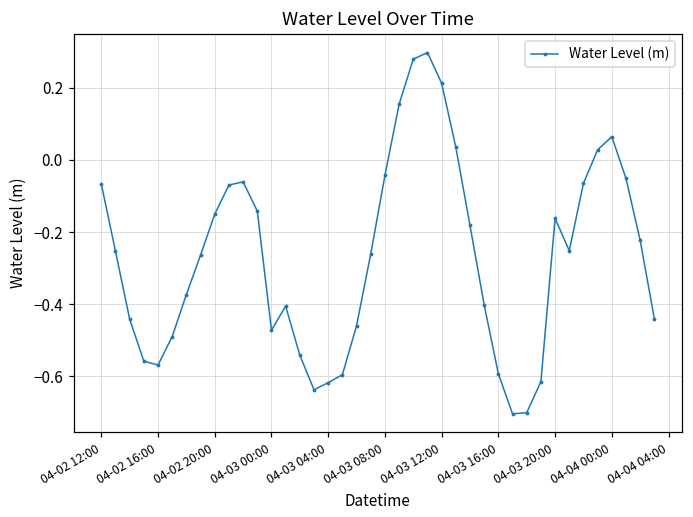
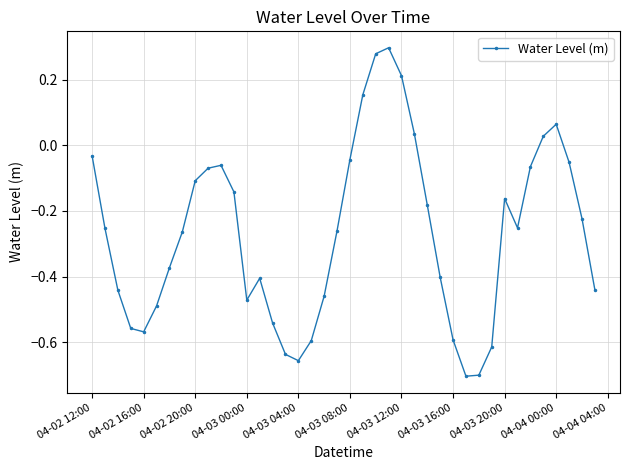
04-02 12:00: -0.07 -> -0.03
04-02 20:00: -0.15 -> -0.11
04-03 04:00: -0.62 -> -0.66
